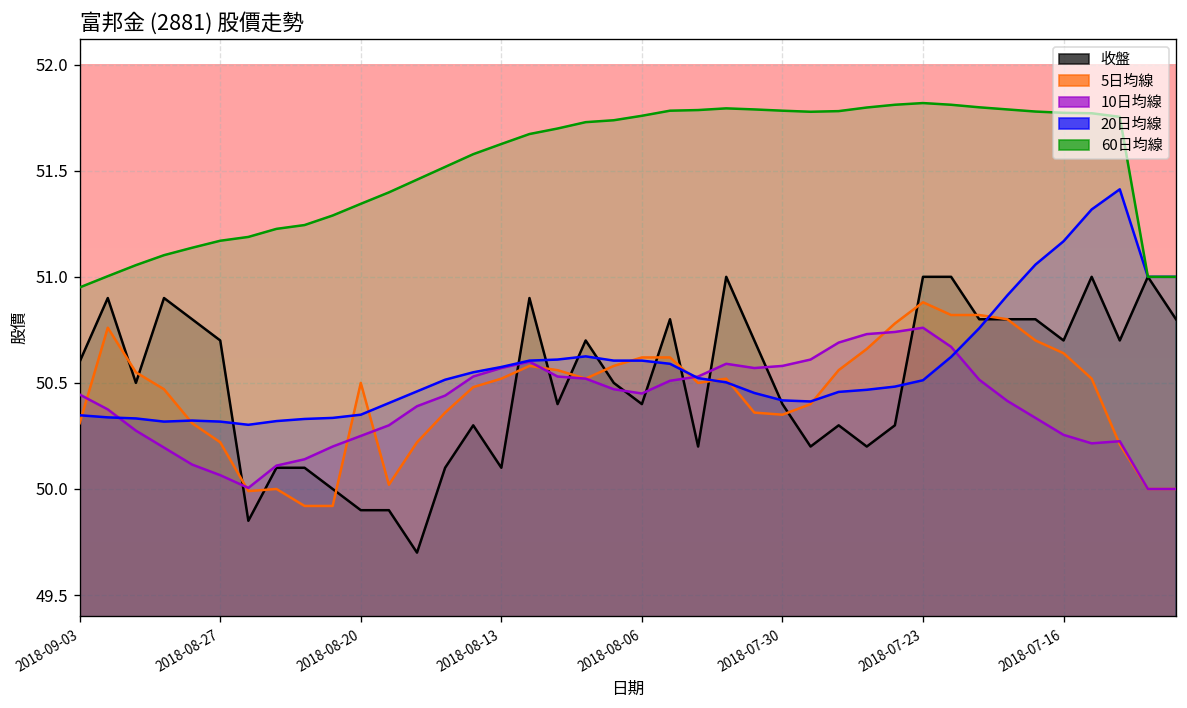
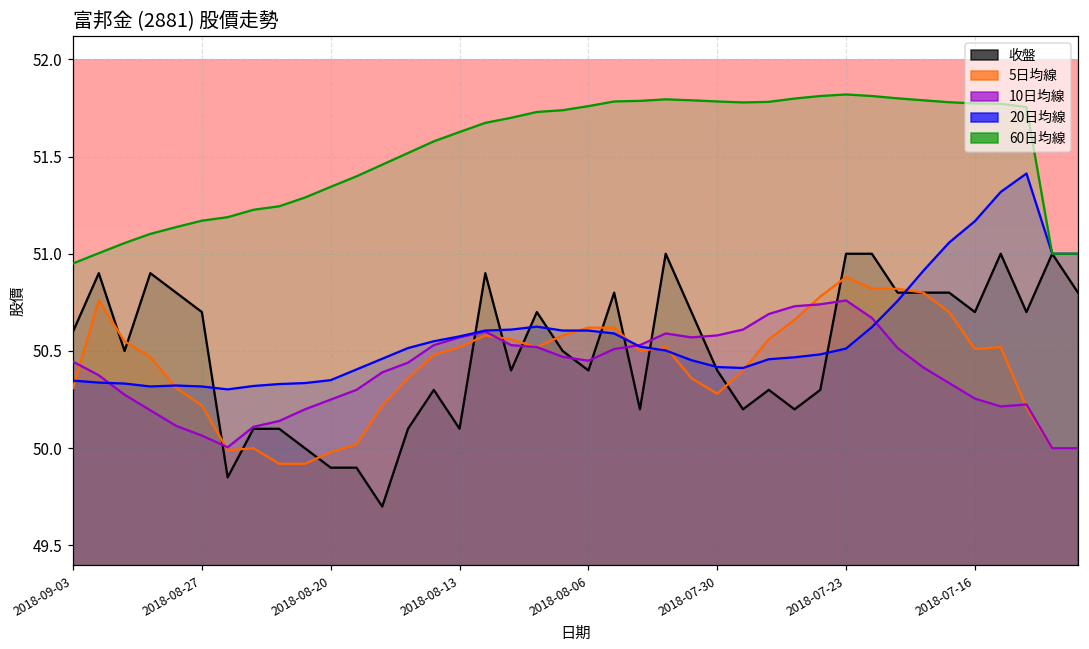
5日均線, 2018-08-20: 50.50 -> 49.98
5日均線, 2018-07-30: 50.35 -> 50.28
5日均線, 2018-07-16: 50.64 -> 50.51
